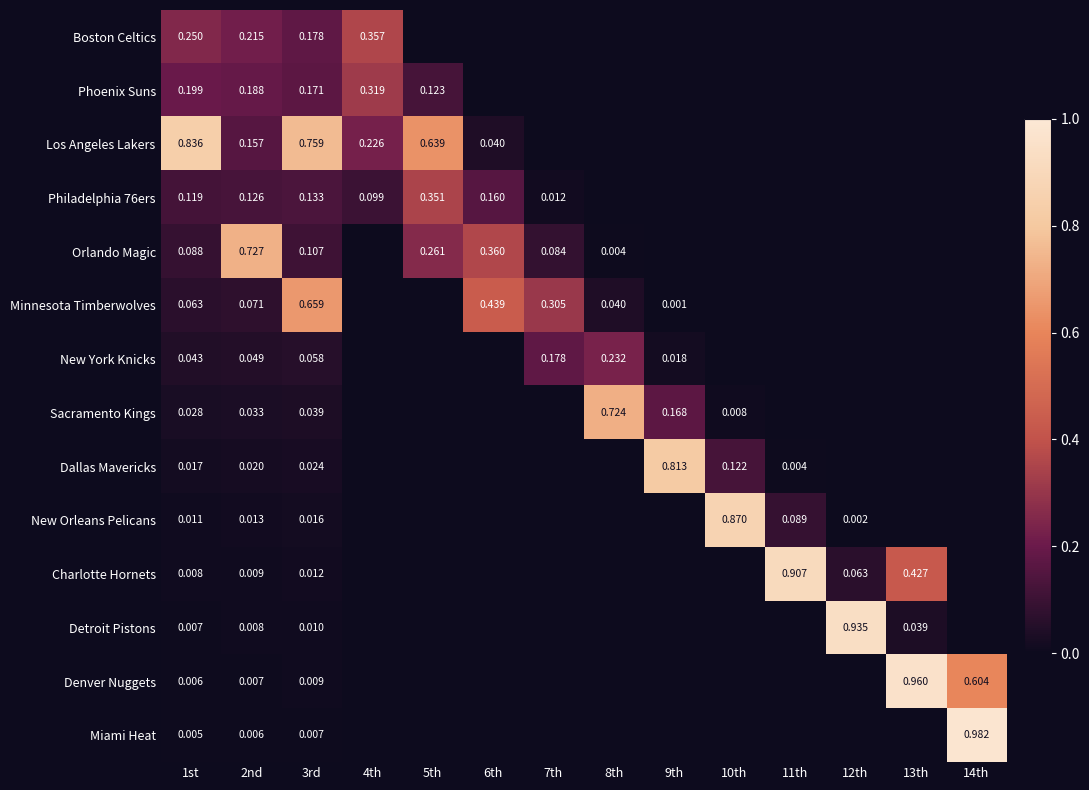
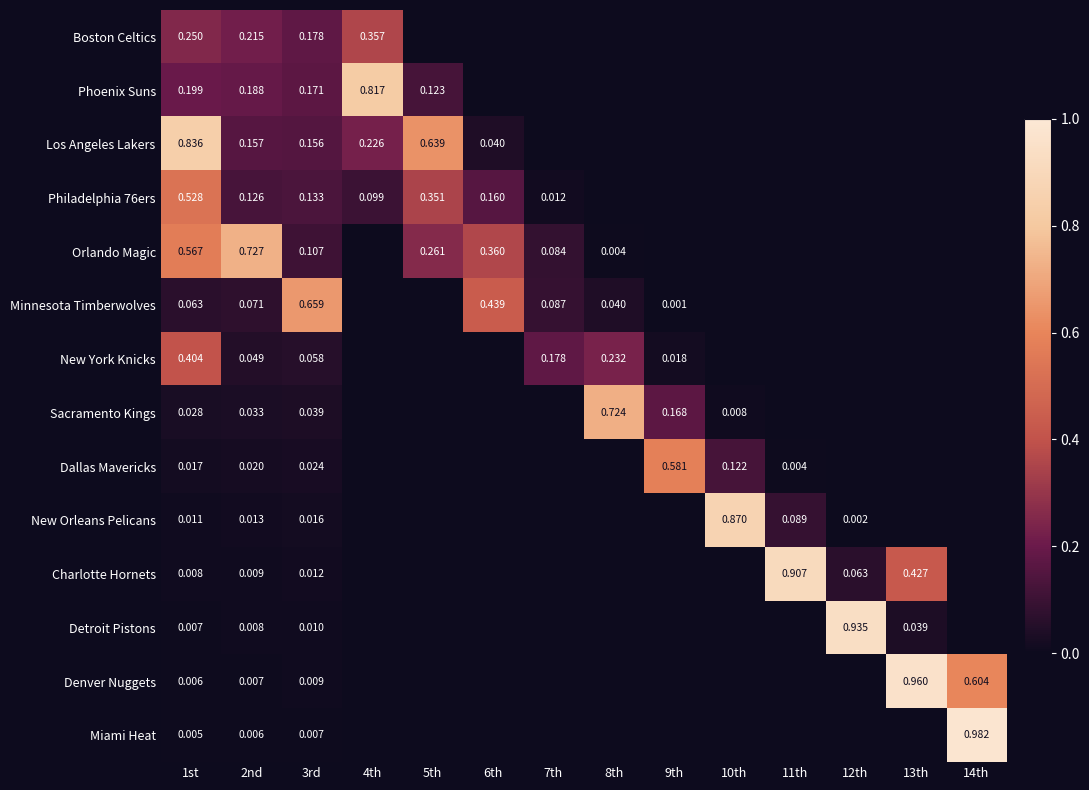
Phoenix Suns, 4th: 0.319 -> 0.817
Los Angeles Lakers, 3rd: 0.759 -> 0.156
Philadelphia 76ers, 1st: 0.119 -> 0.528
Orlando Magic, 1st: 0.088 -> 0.567
Minnesota Timberwolves, 7th: 0.305 -> 0.087
New York Knicks, 1st: 0.043 -> 0.404
Dallas Mavericks, 9th: 0.813 -> 0.581
